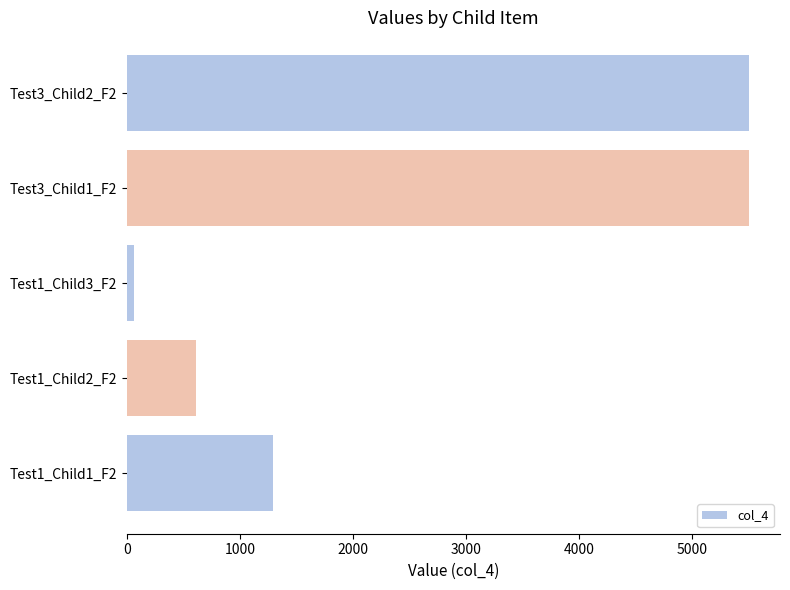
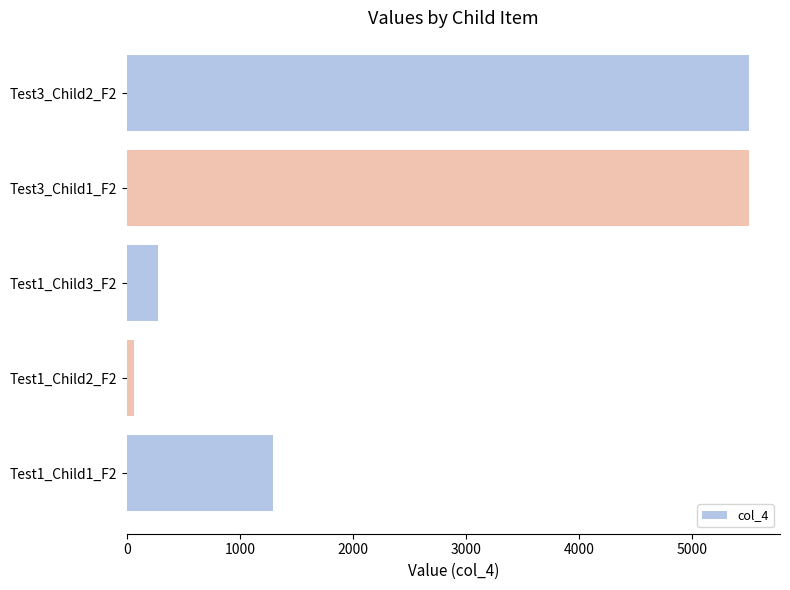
Test1_Child3_F2: 60 -> 270
Test1_Child2_F2: 610 -> 60
